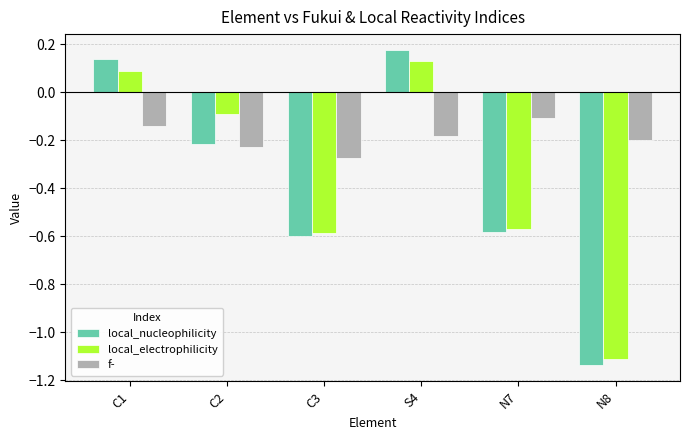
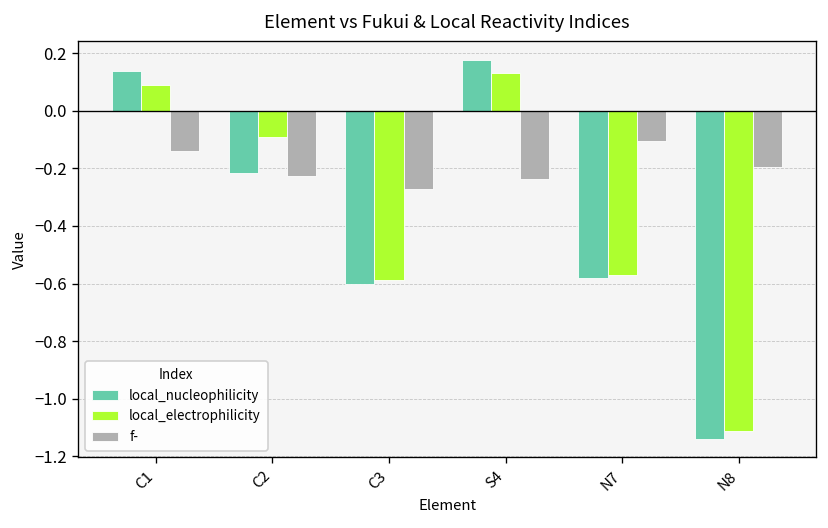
f-, S4: -0.18 -> -0.24
